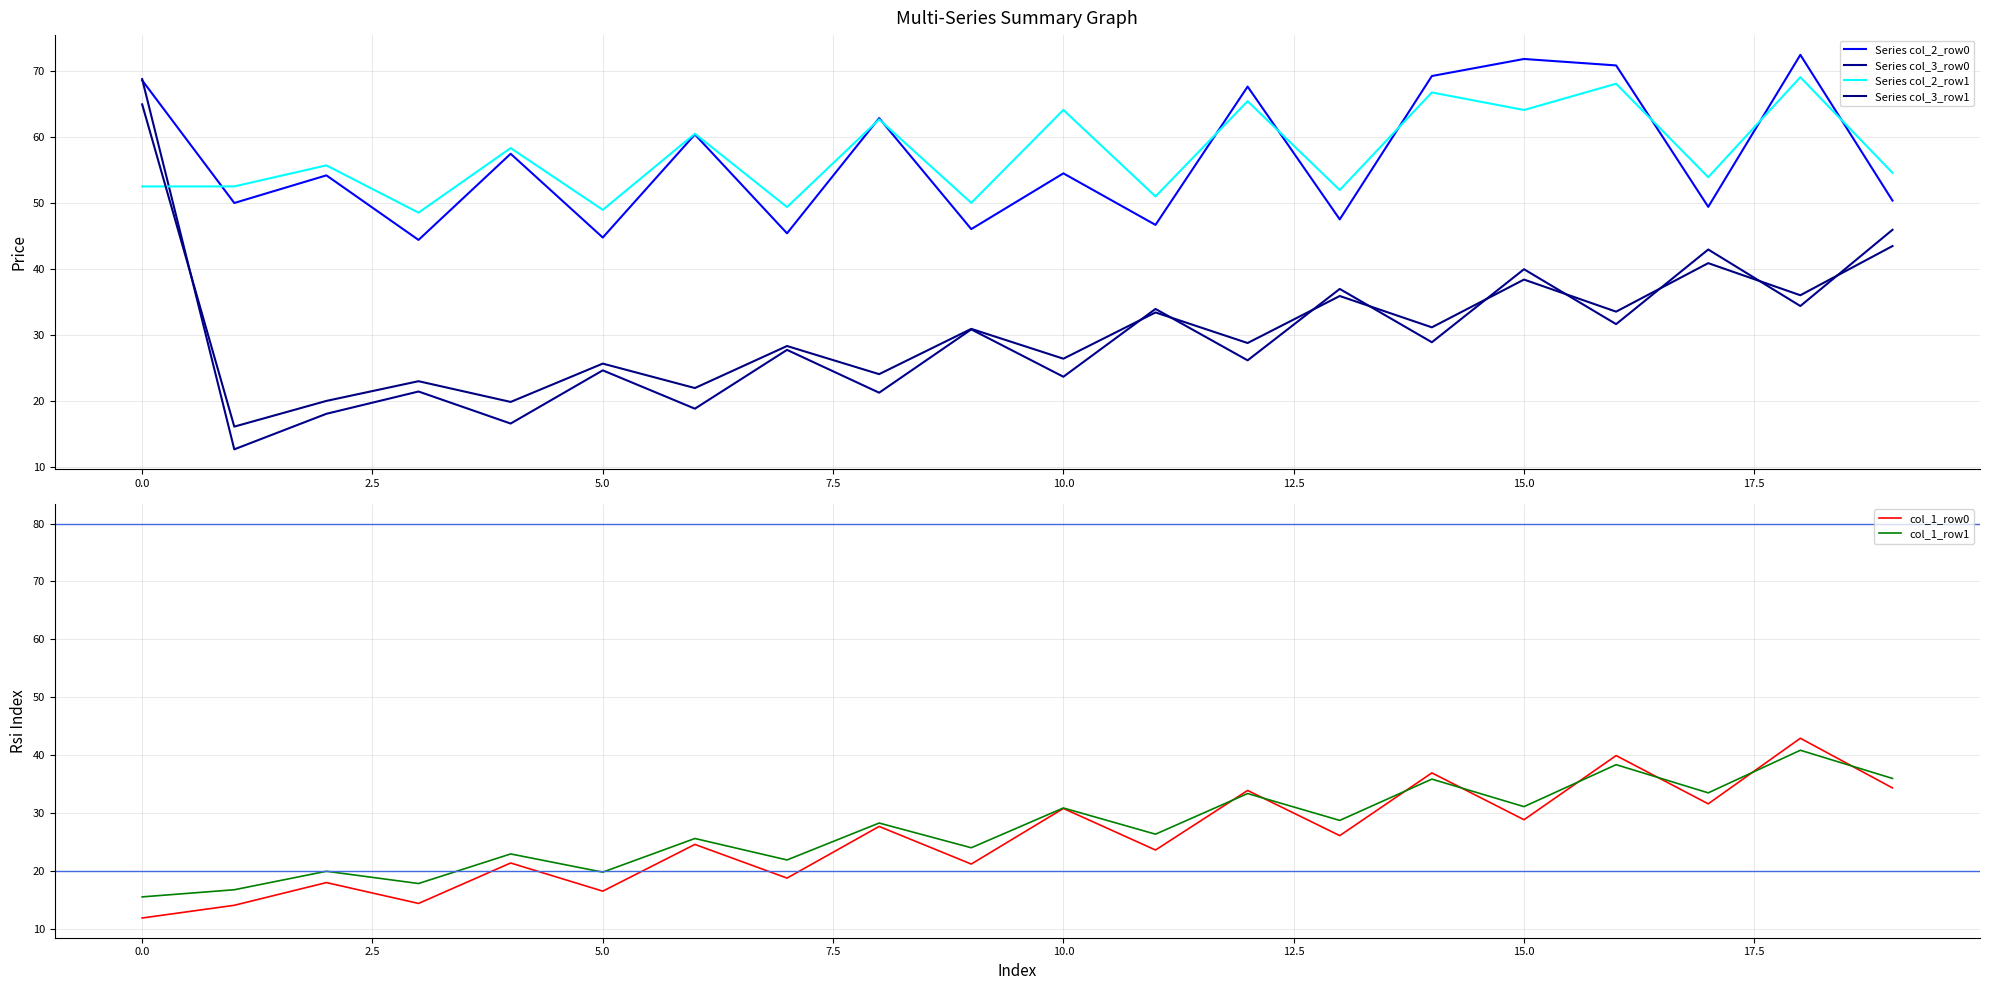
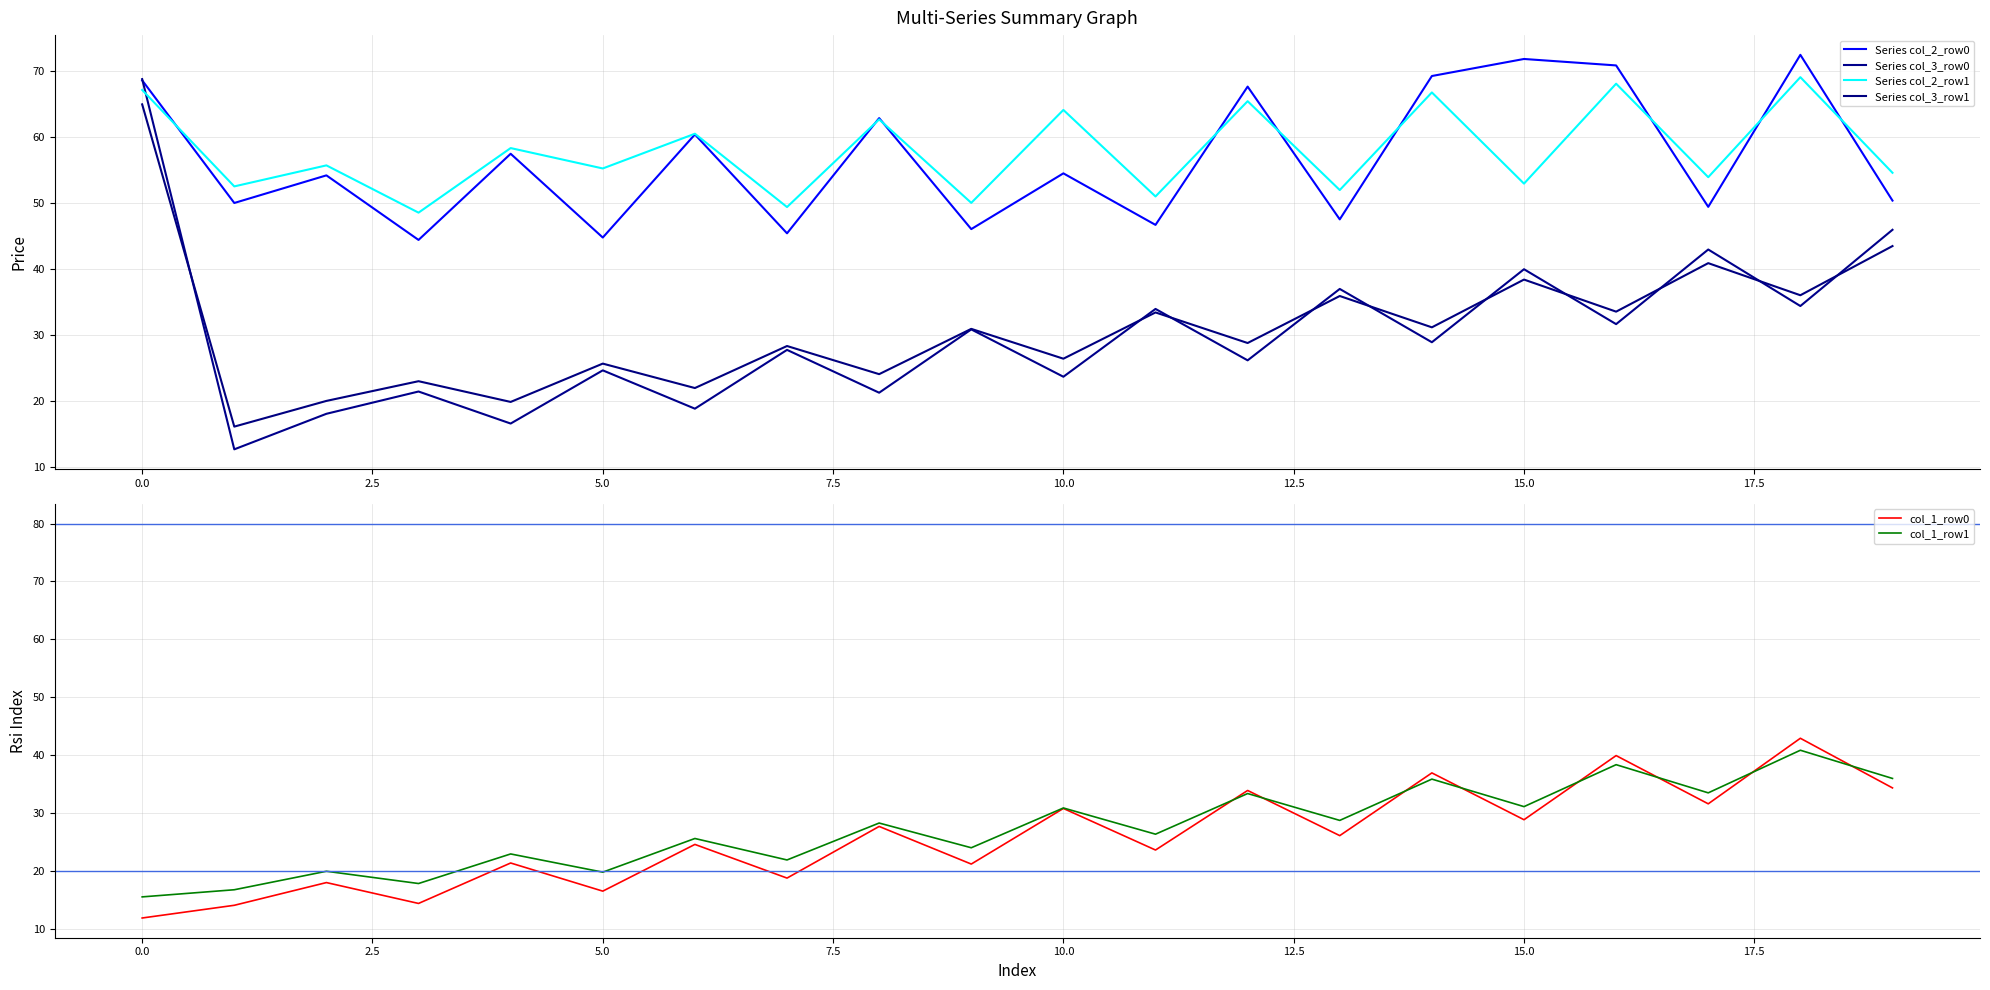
Multi-Series Summary Graph, Series col_2_row1, 0.0: 52 -> 67
Multi-Series Summary Graph, Series col_2_row1, 5.0: 49 -> 55
Multi-Series Summary Graph, Series col_2_row1, 15.0: 64 -> 53
